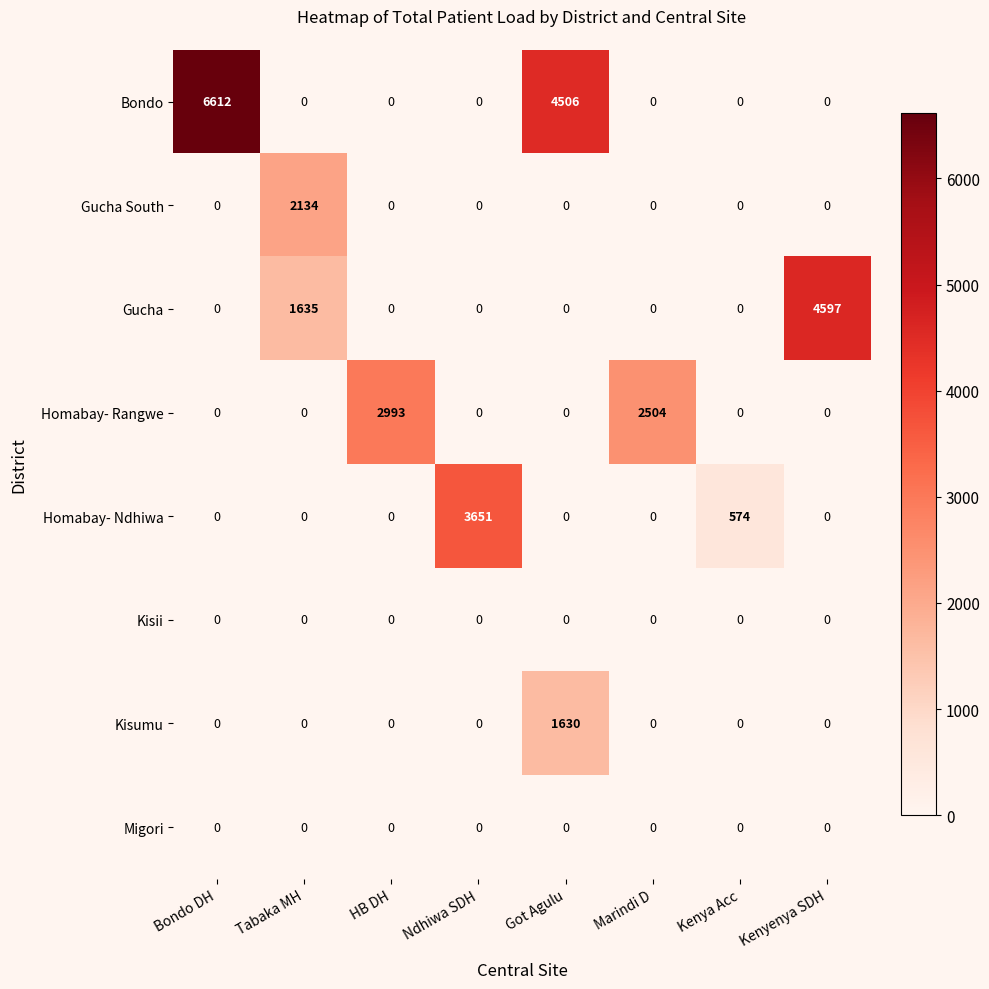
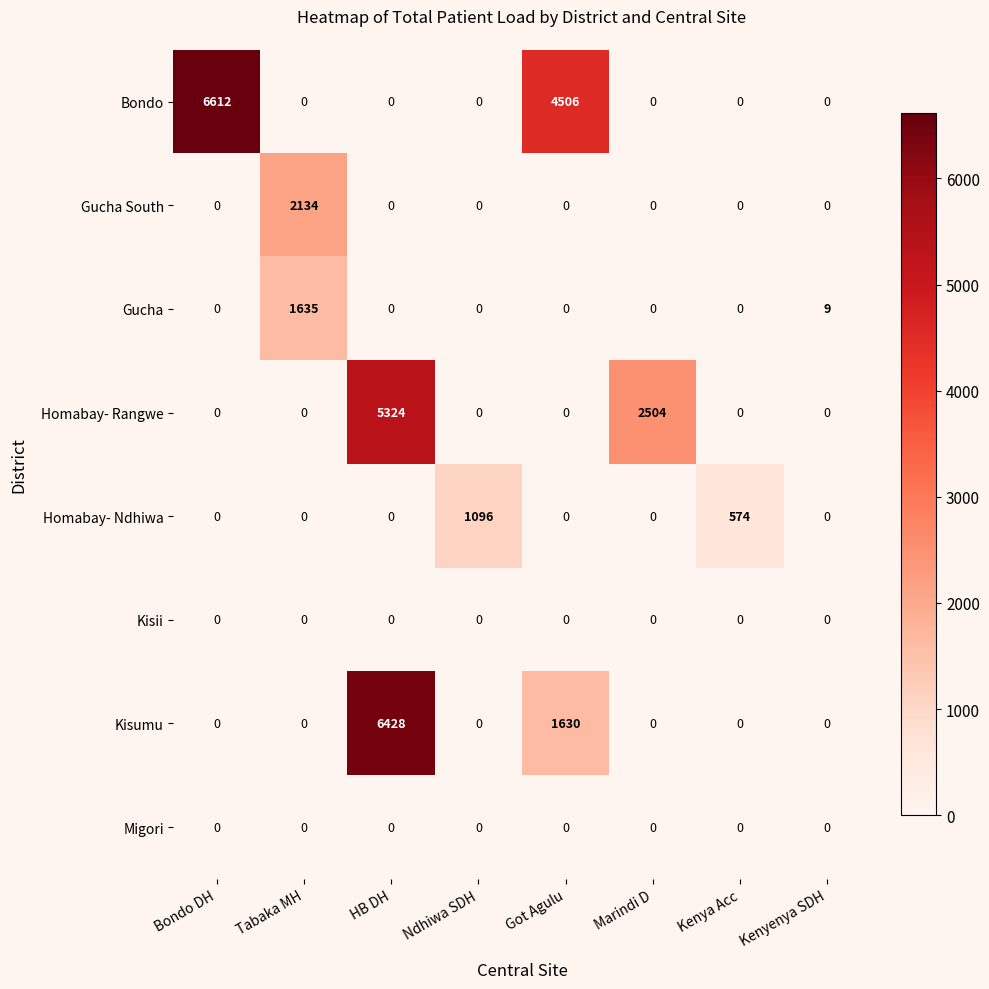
Gucha, Kenyenya SDH: 4597 -> 9
Homabay- Rangwe, HB DH: 2993 -> 5324
Homabay- Ndhiwa, Ndhiwa SDH: 3651 -> 1096
Kisumu, HB DH: 0 -> 6428
